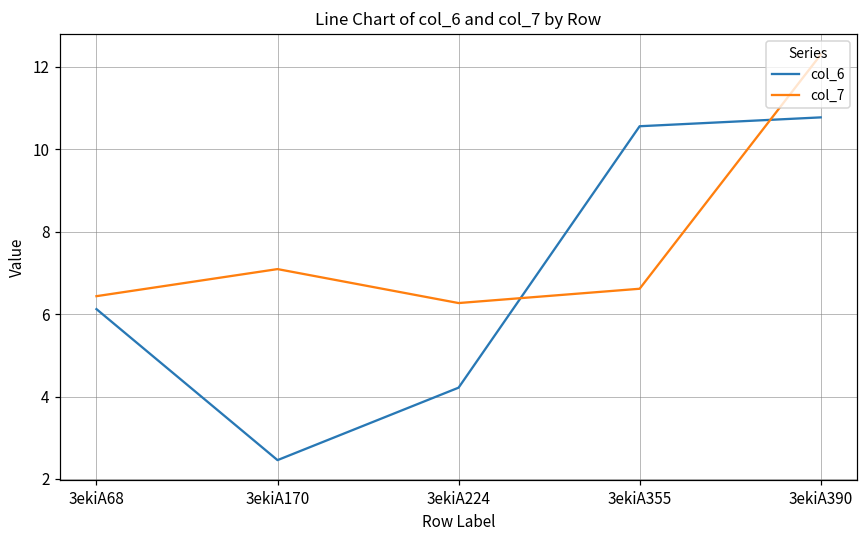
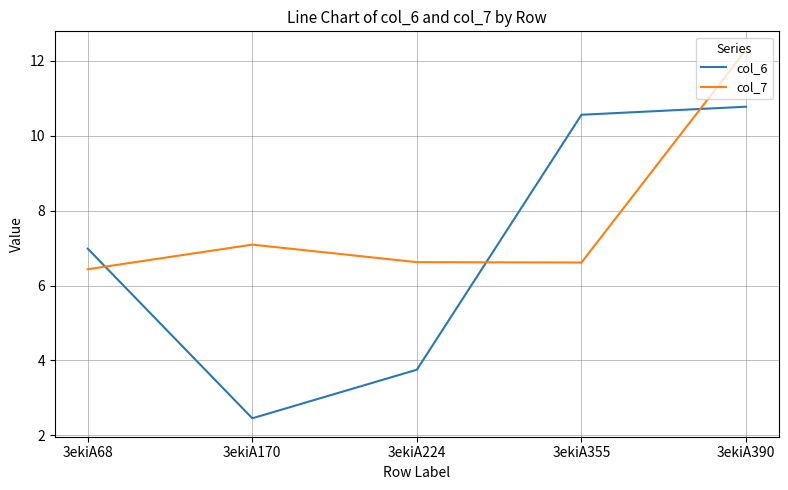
col_6, 3ekiA68: 6.1 -> 7.0
col_6, 3ekiA224: 4.2 -> 3.8
col_7, 3ekiA224: 6.3 -> 6.6
